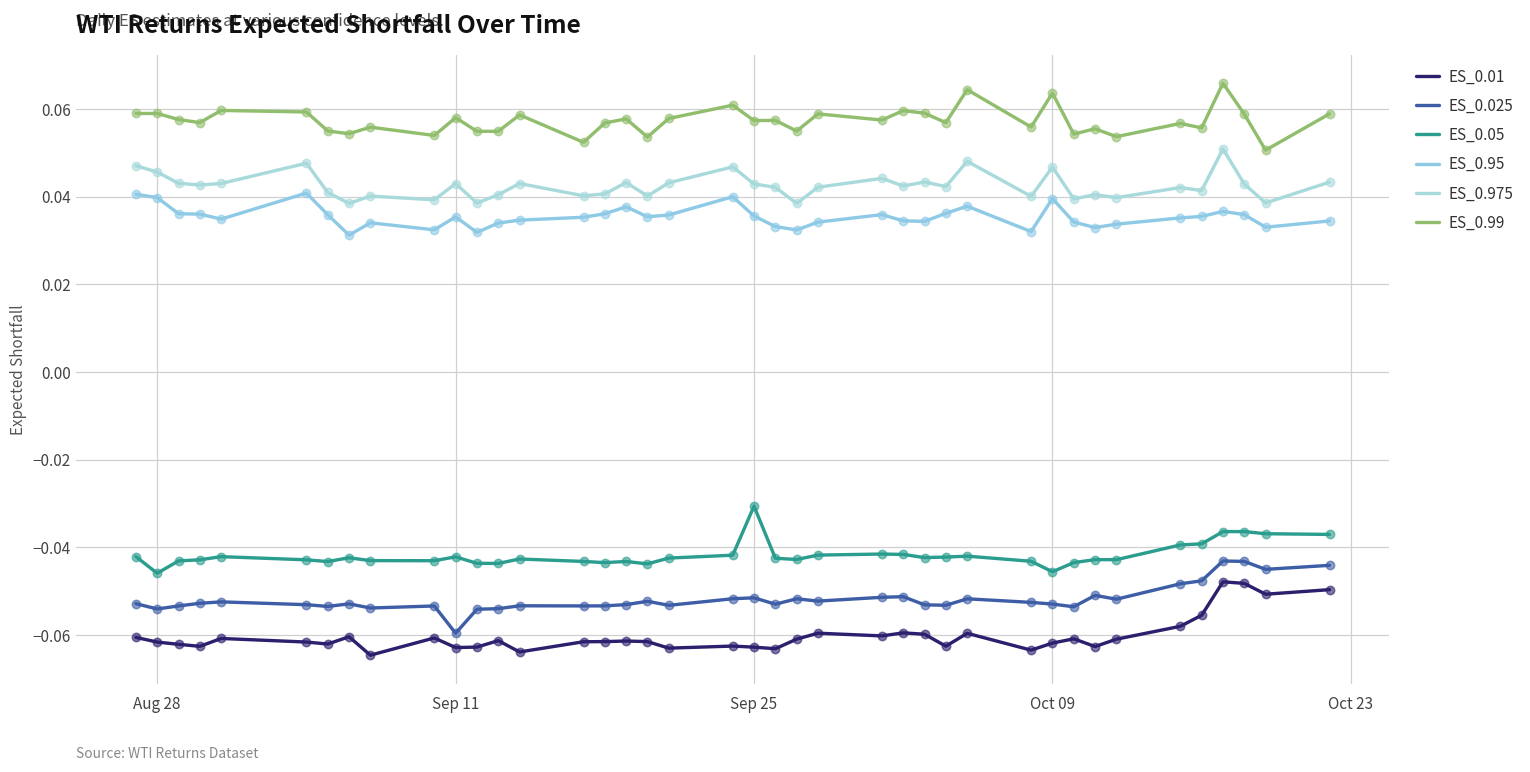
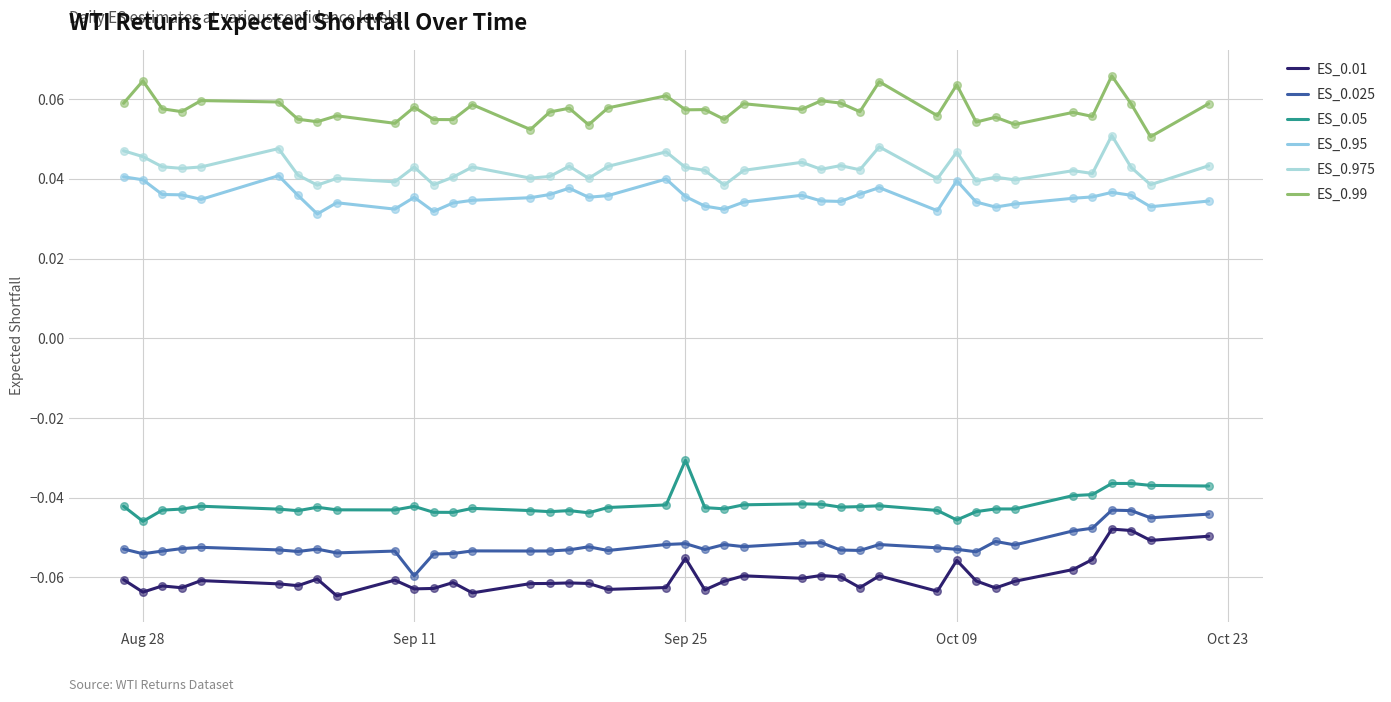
ES_0.01, Aug 28: -0.062 -> -0.064
ES_0.99, Aug 28: 0.059 -> 0.065
ES_0.01, Sep 25: -0.063 -> -0.055
ES_0.01, Oct 09: -0.062 -> -0.056
